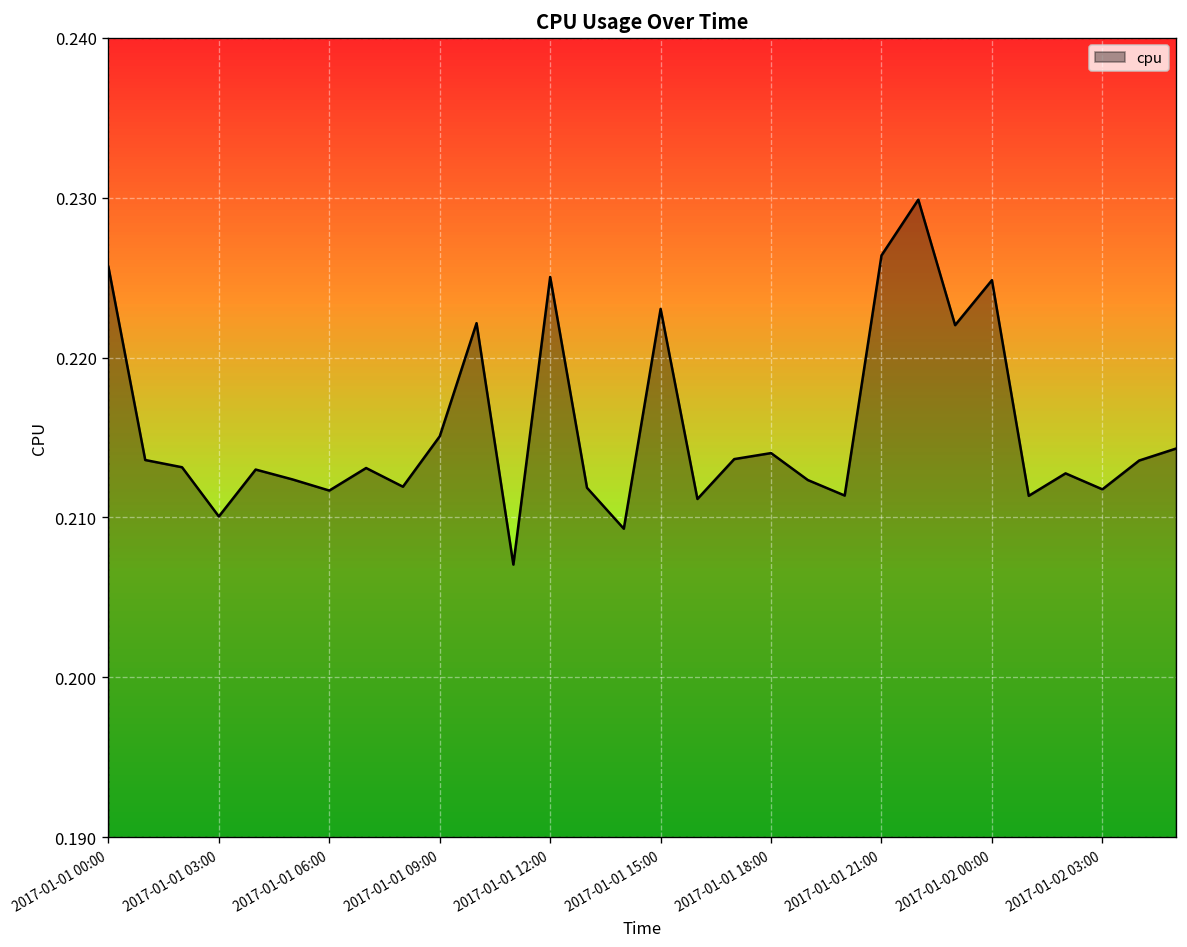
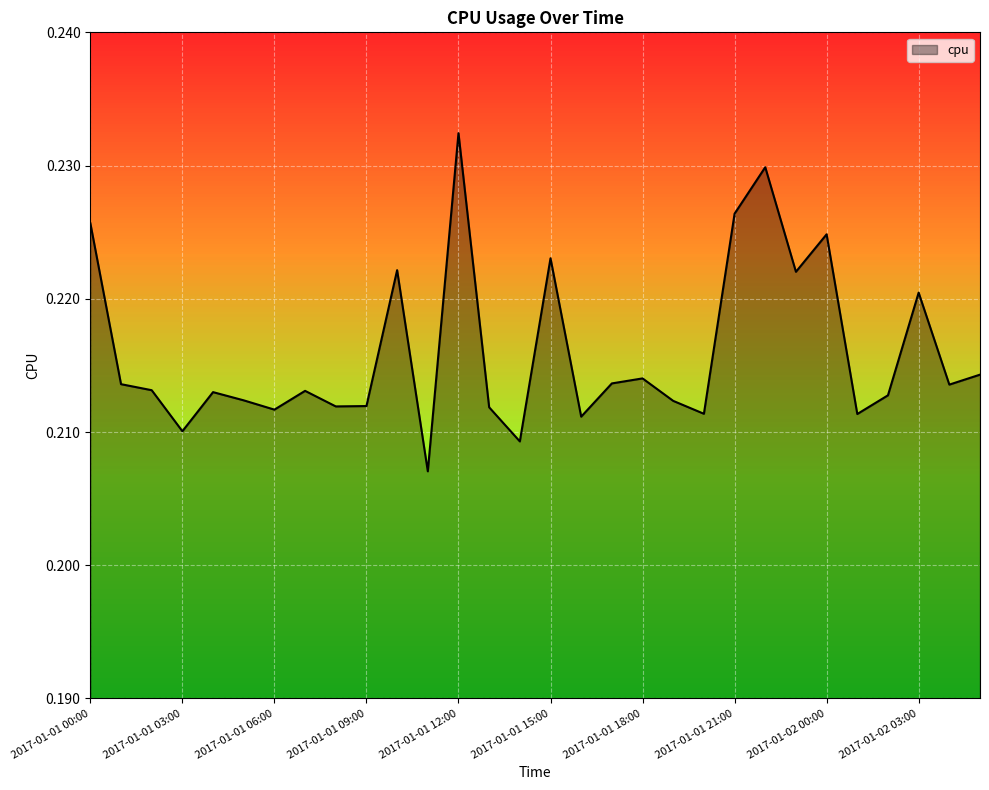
cpu, 2017-01-01 09:00: 0.2151 -> 0.2119
cpu, 2017-01-01 12:00: 0.2250 -> 0.2324
cpu, 2017-01-02 03:00: 0.2118 -> 0.2205
